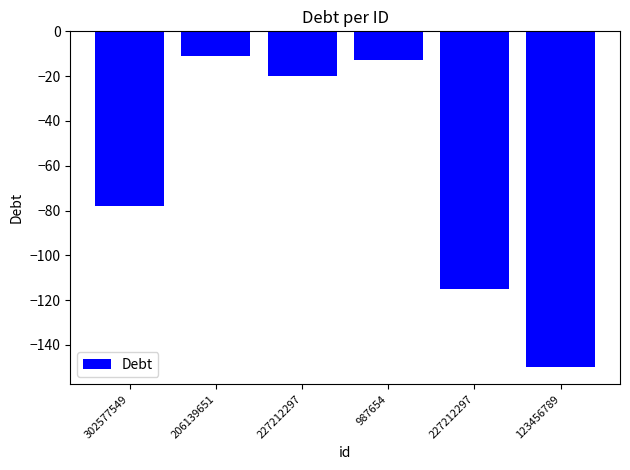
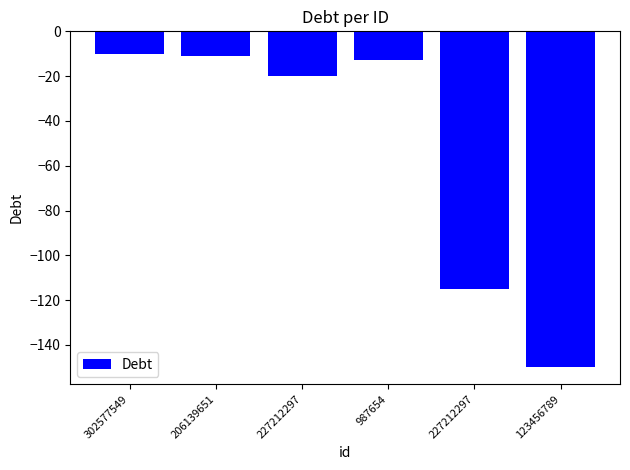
302577549: -78 -> -10
